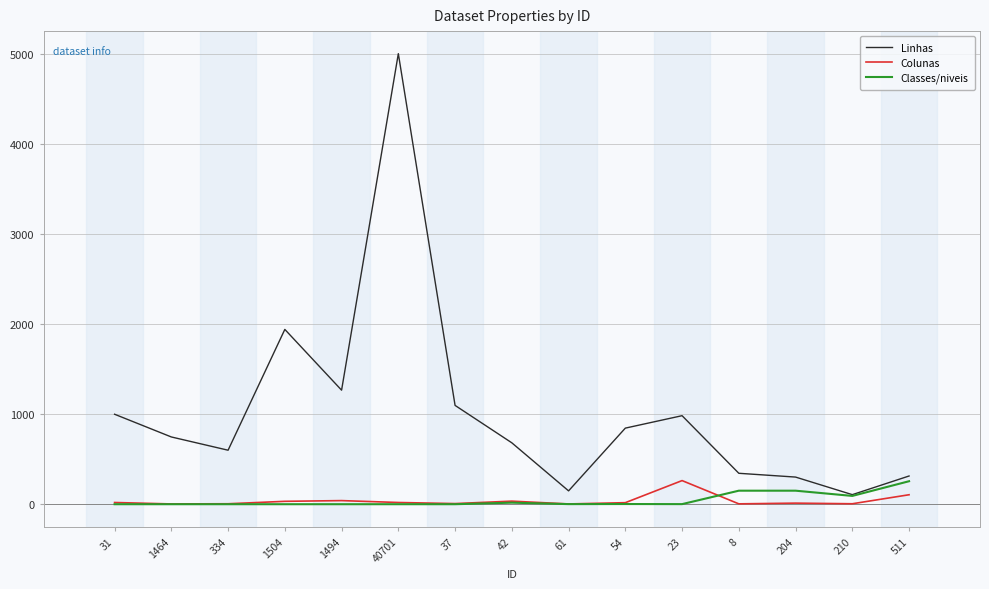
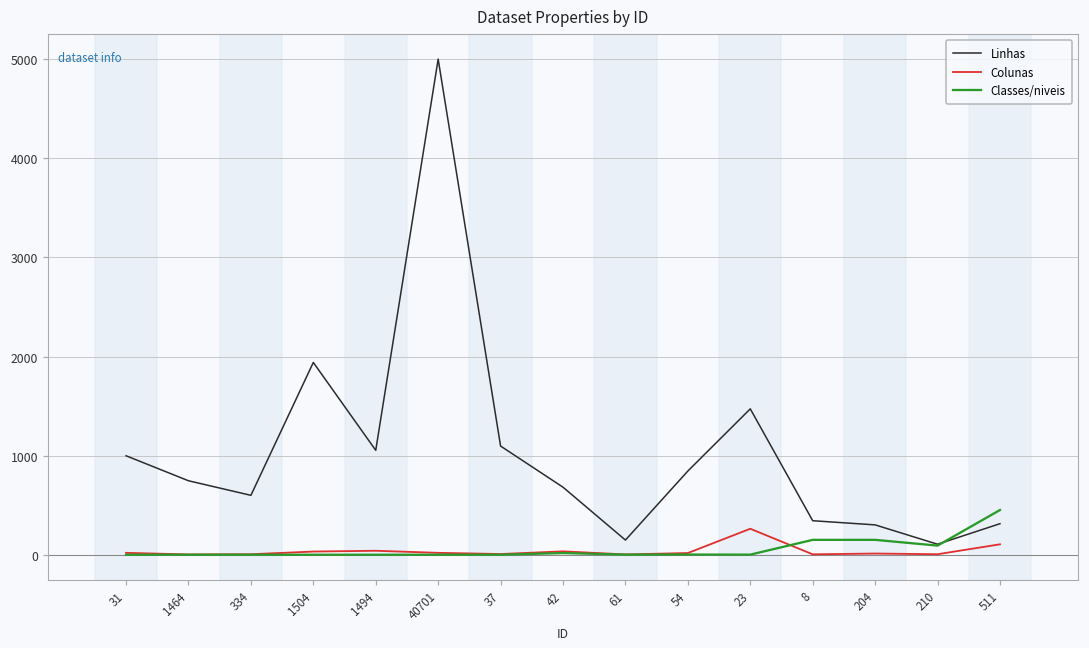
Linhas, 1494: 1300 -> 1100
Linhas, 23: 1000 -> 1500
Classes/niveis, 511: 300 -> 500
